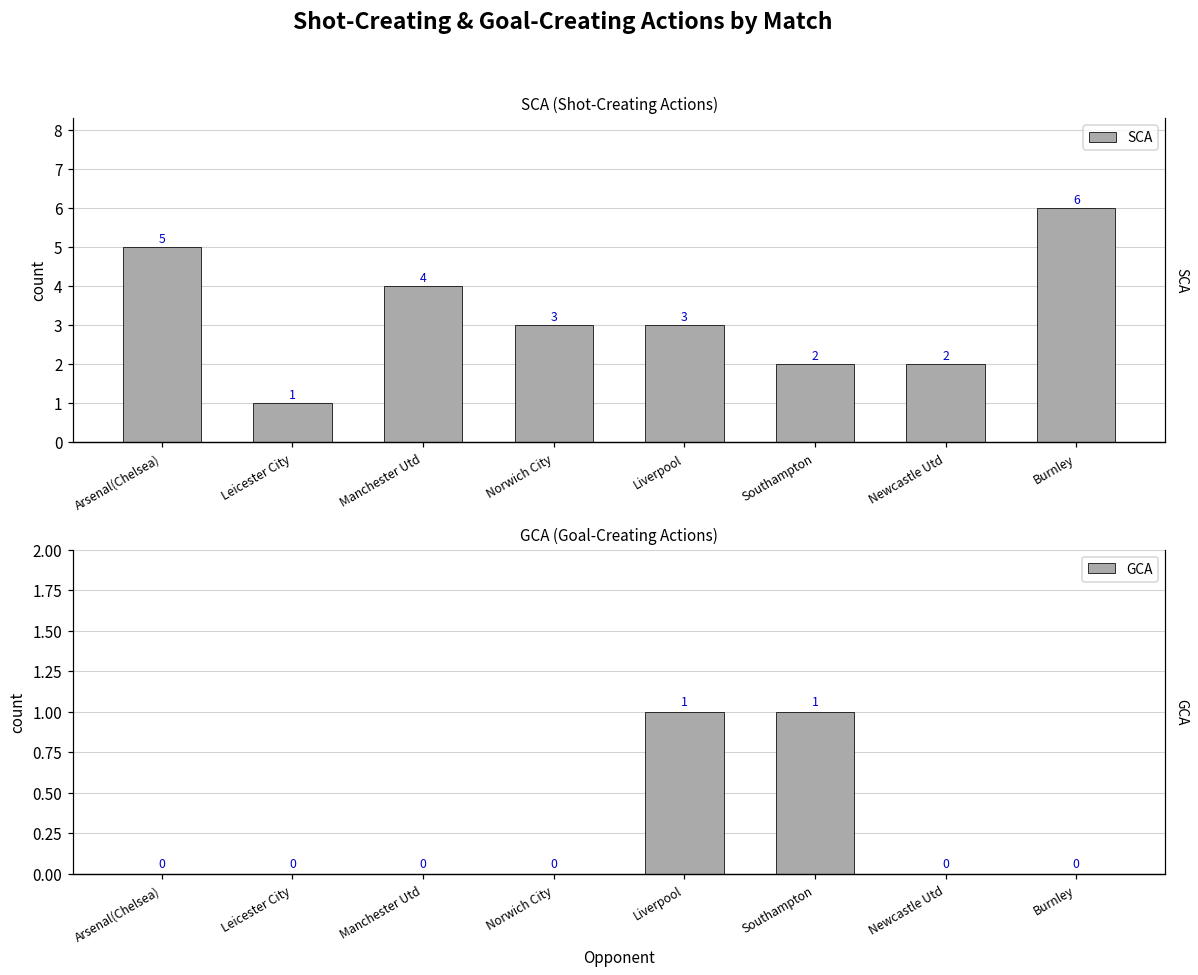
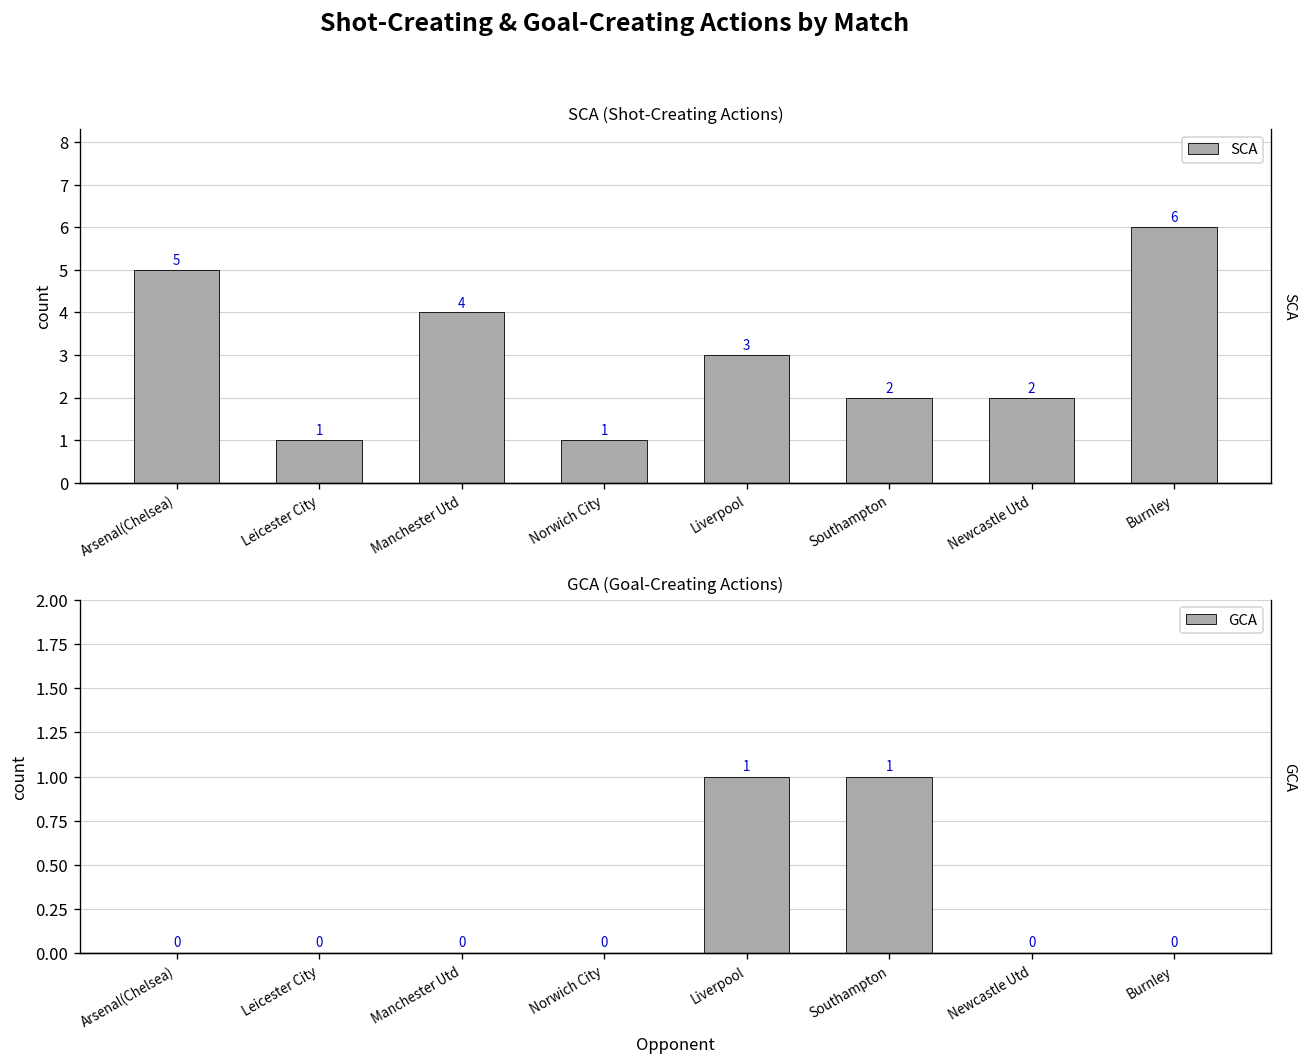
SCA (Shot-Creating Actions), Norwich City: 3 -> 1
